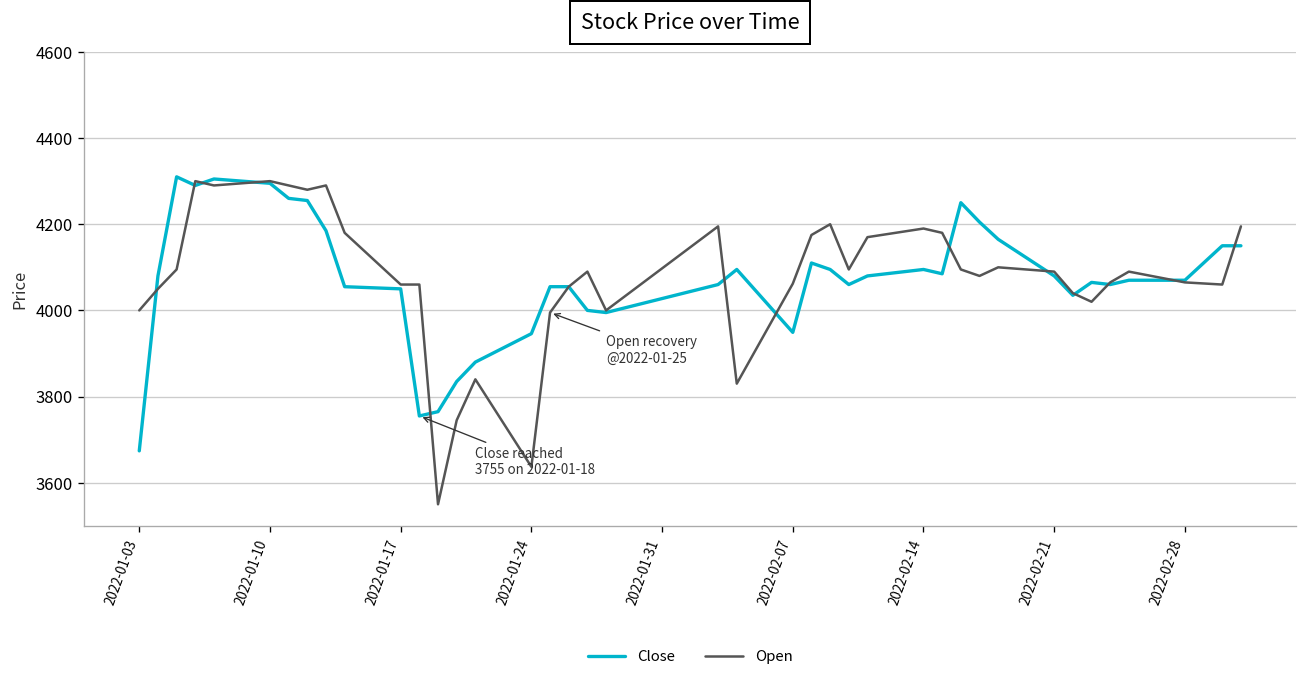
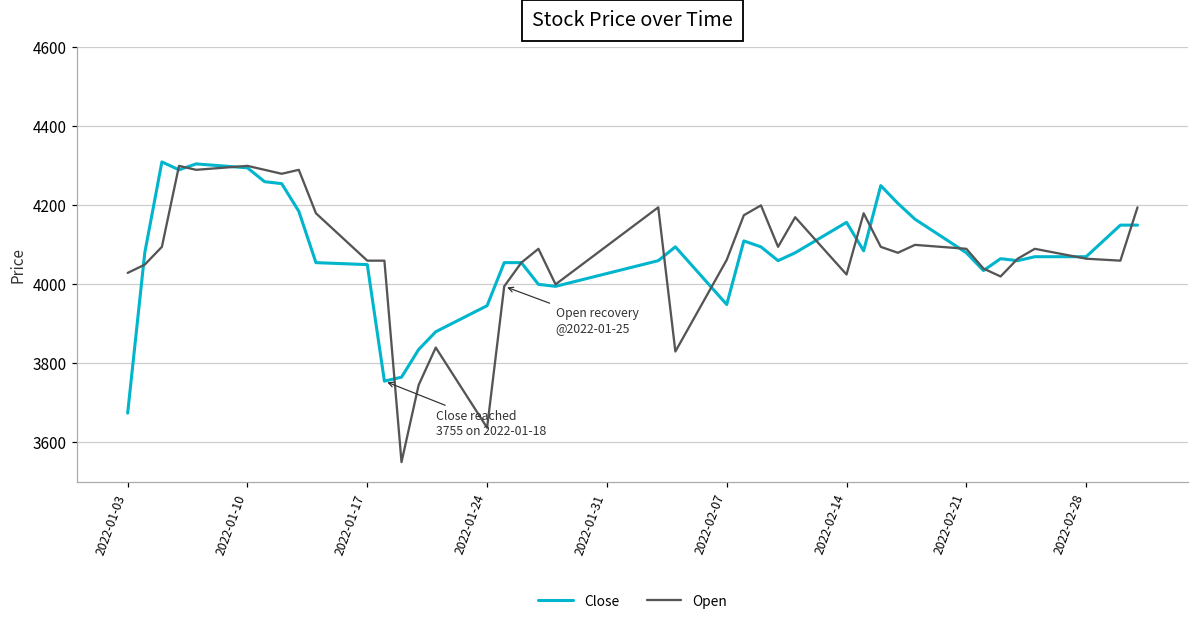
Open, 2022-01-03: 4000 -> 4030
Close, 2022-02-14: 4100 -> 4160
Open, 2022-02-14: 4190 -> 4030
